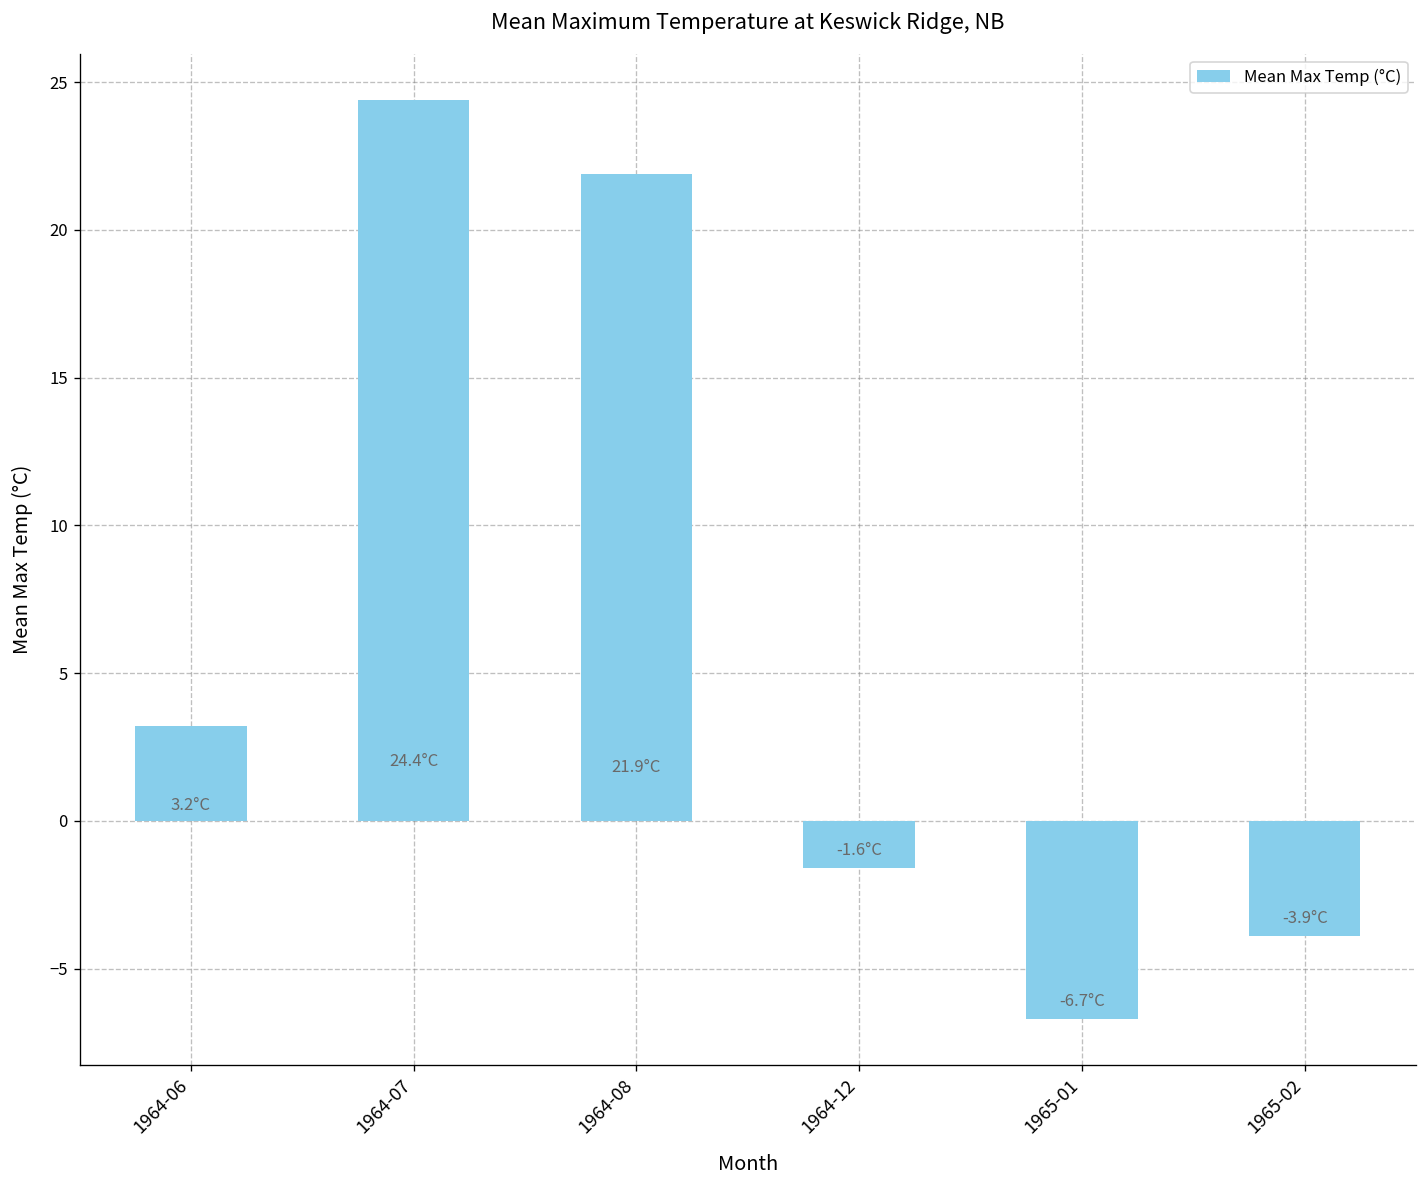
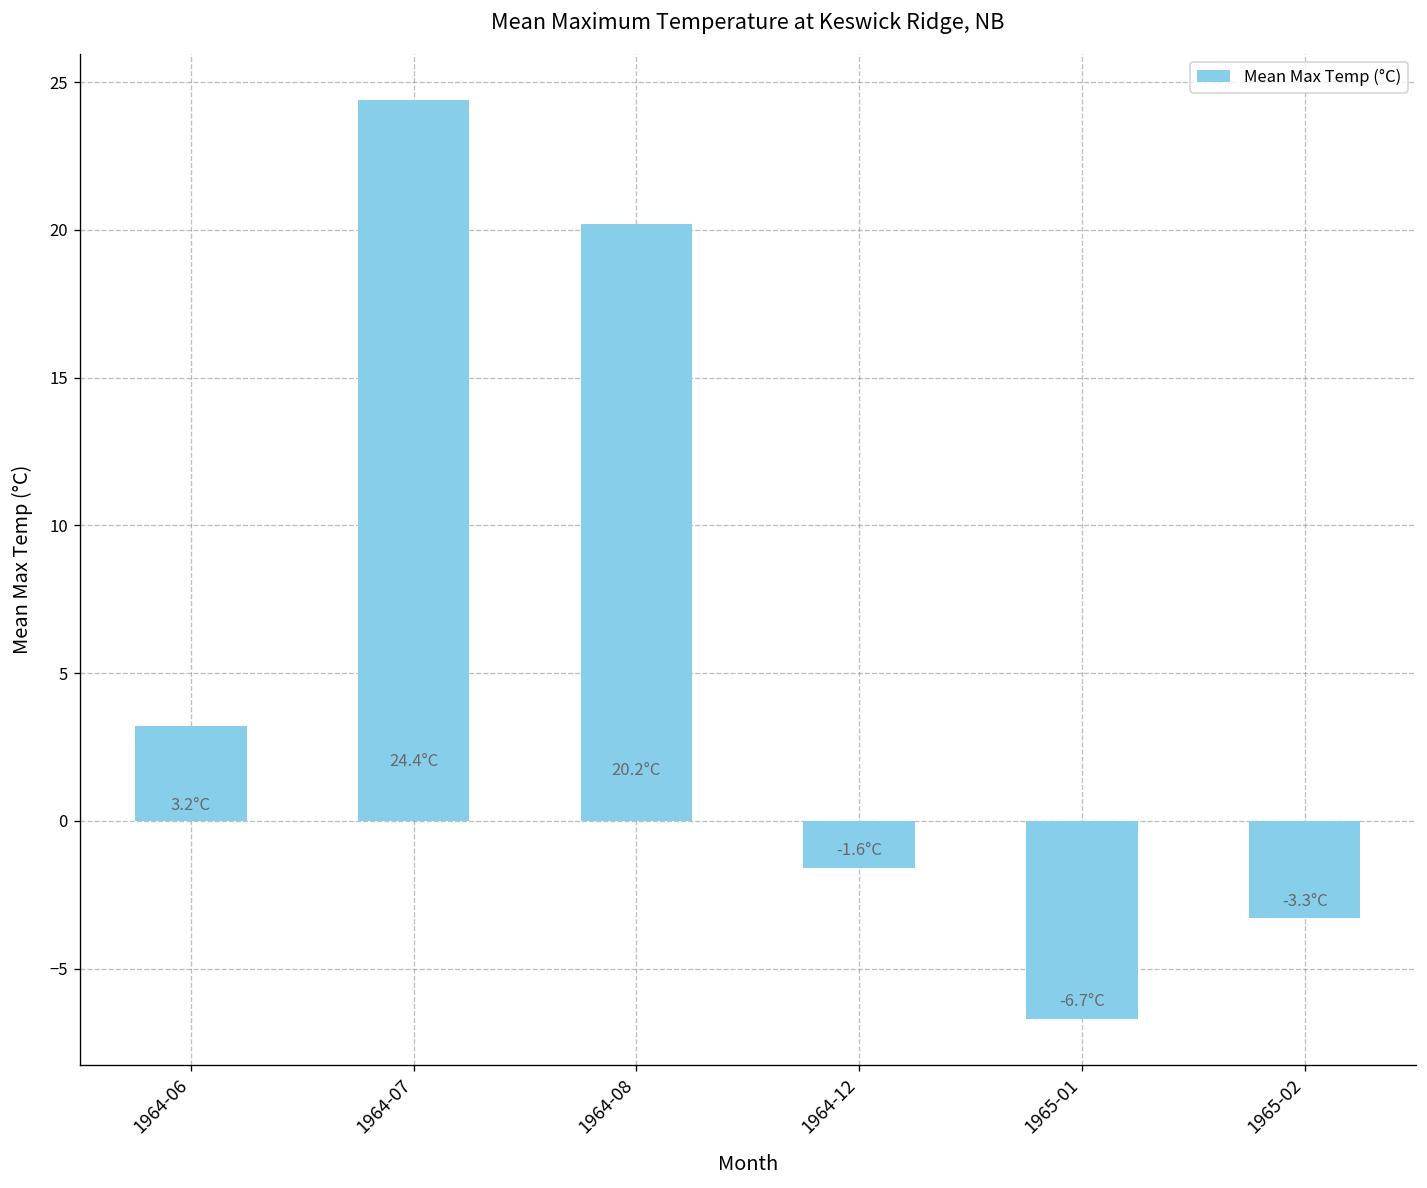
1964-08: 21.9°C -> 20.2°C
1965-02: -3.9°C -> -3.3°C
